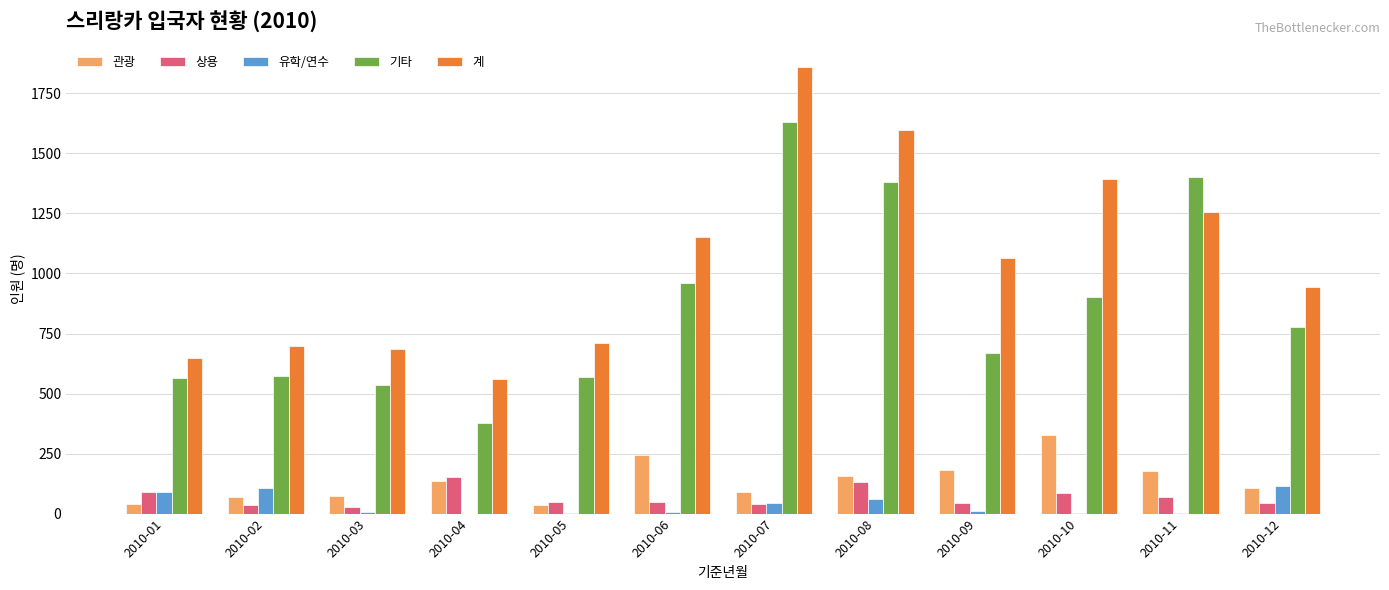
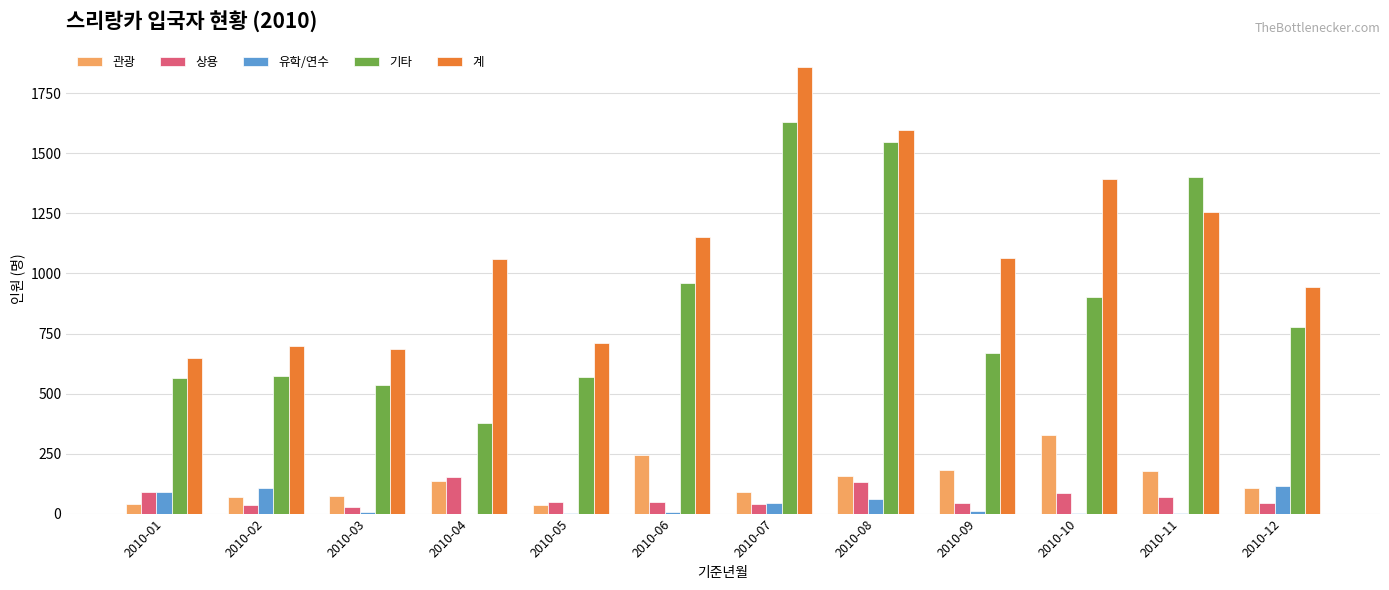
계, 2010-04: 560 -> 1060
기타, 2010-08: 1380 -> 1550
